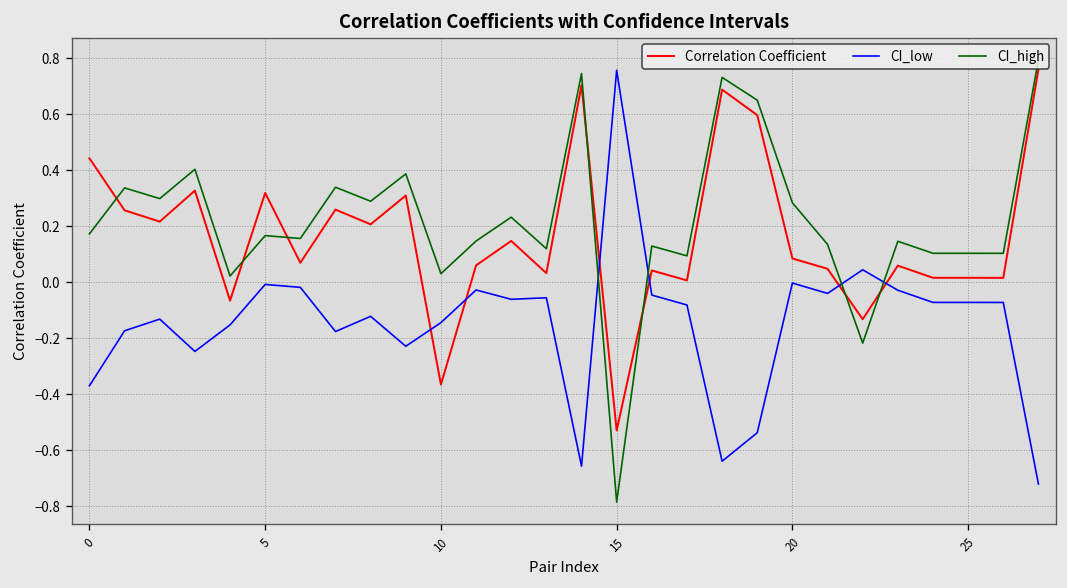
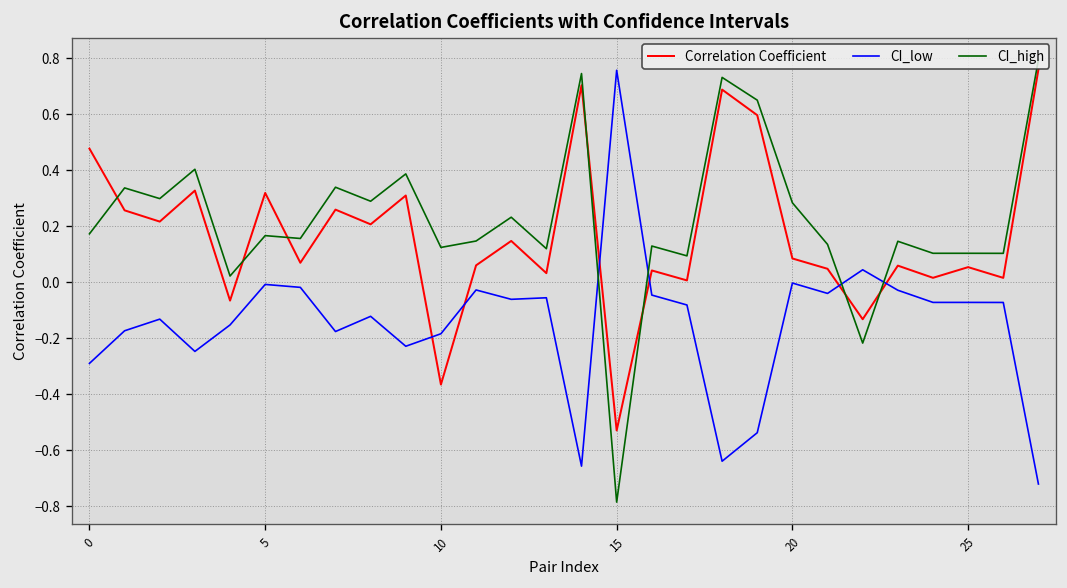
Correlation Coefficient, 0: 0.44 -> 0.48
CI_low, 0: -0.37 -> -0.29
CI_low, 10: -0.14 -> -0.18
CI_high, 10: 0.03 -> 0.12
Correlation Coefficient, 25: 0.02 -> 0.05
